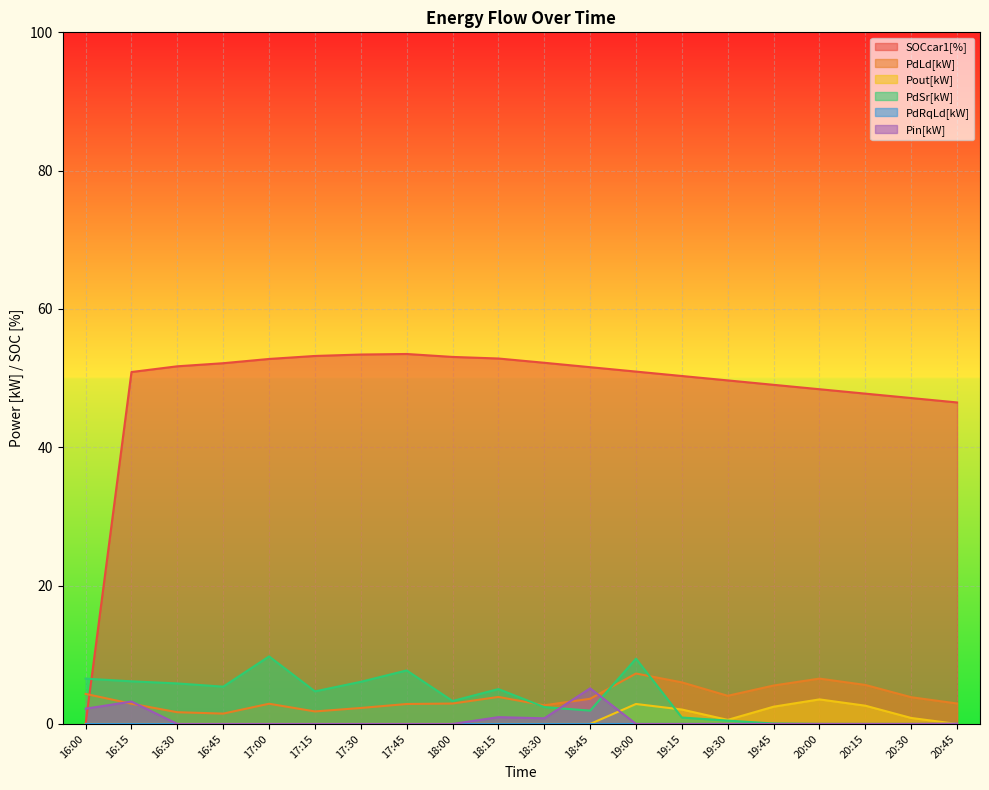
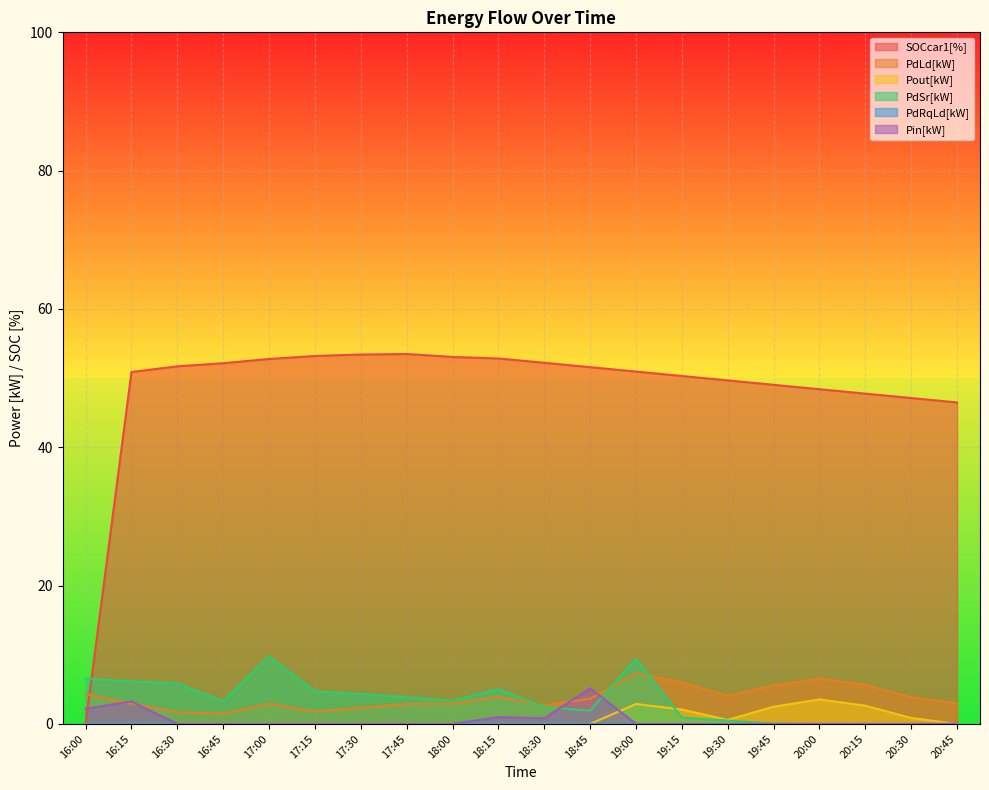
PdSr[kW], 16:45: 5 -> 3
PdSr[kW], 17:30: 6 -> 4
PdSr[kW], 17:45: 8 -> 4
